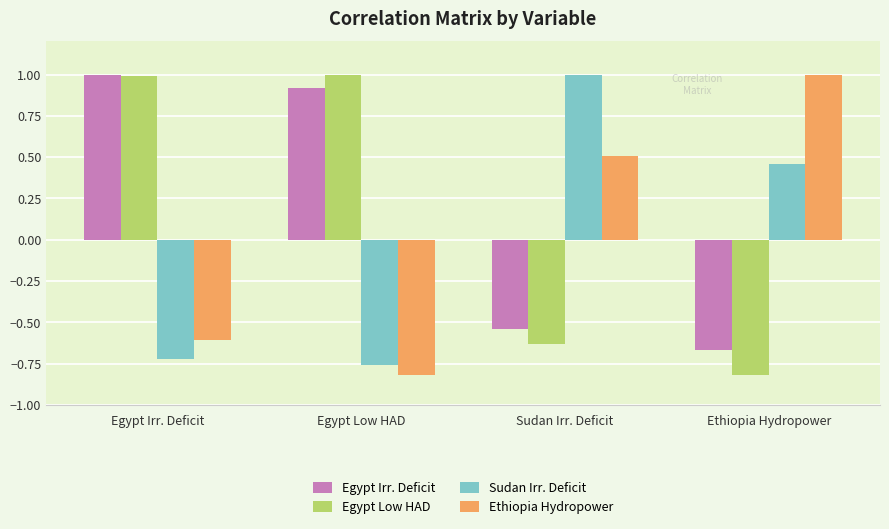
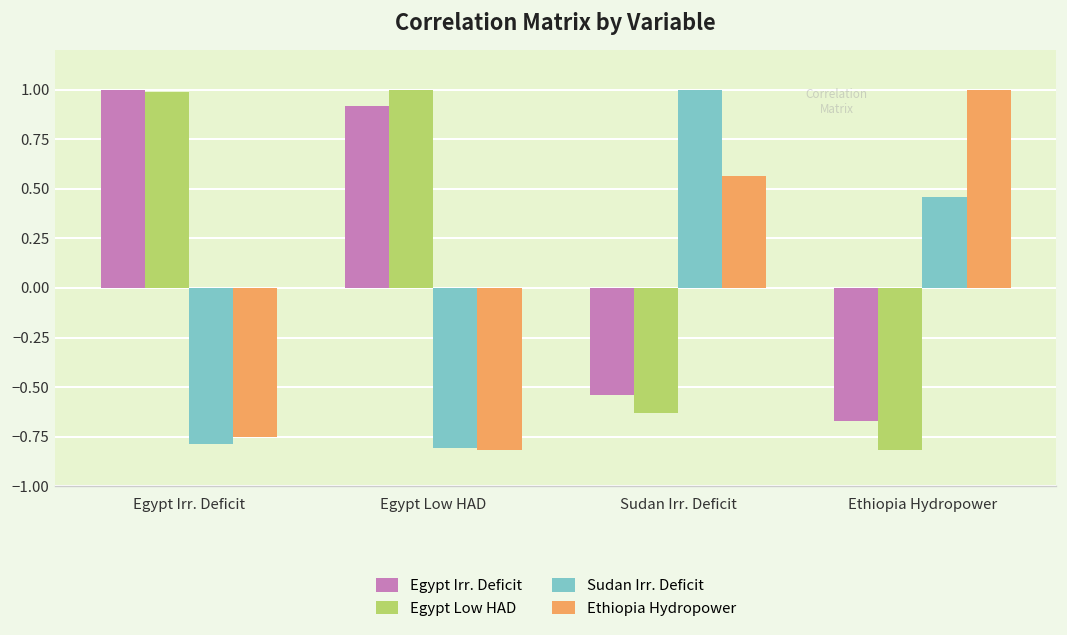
Sudan Irr. Deficit, Egypt Irr. Deficit: -0.72 -> -0.79
Ethiopia Hydropower, Egypt Irr. Deficit: -0.60 -> -0.75
Sudan Irr. Deficit, Egypt Low HAD: -0.76 -> -0.81
Ethiopia Hydropower, Sudan Irr. Deficit: 0.51 -> 0.56
